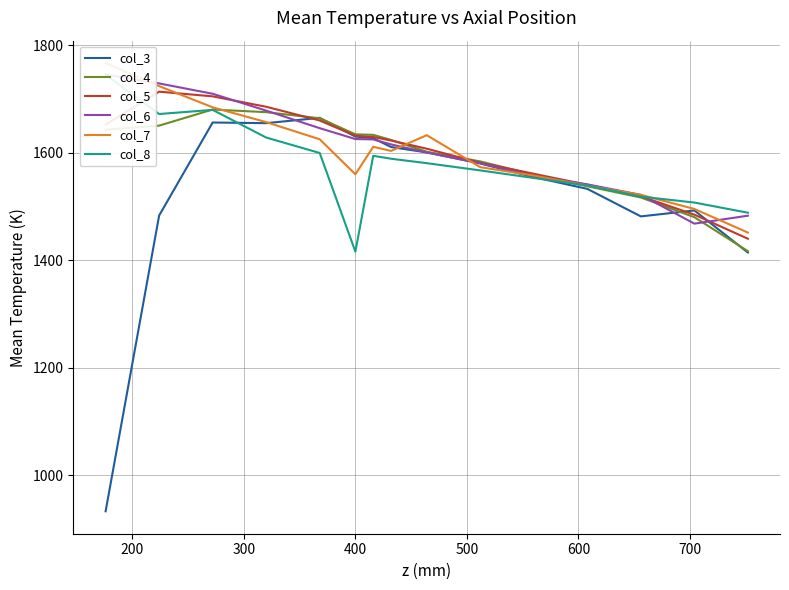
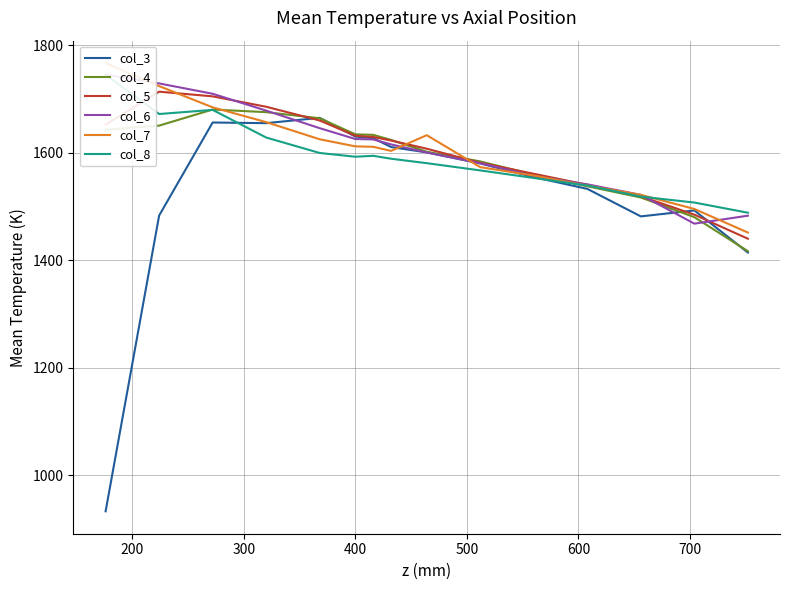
col_7, 400: 1560 -> 1610
col_8, 400: 1420 -> 1590
